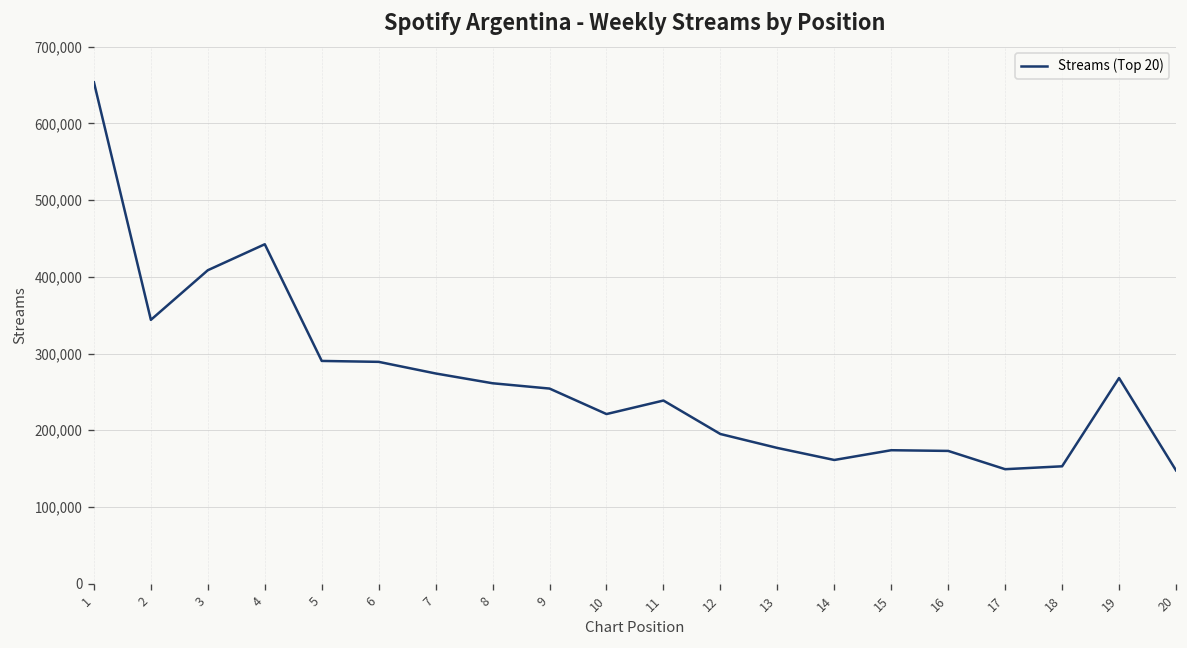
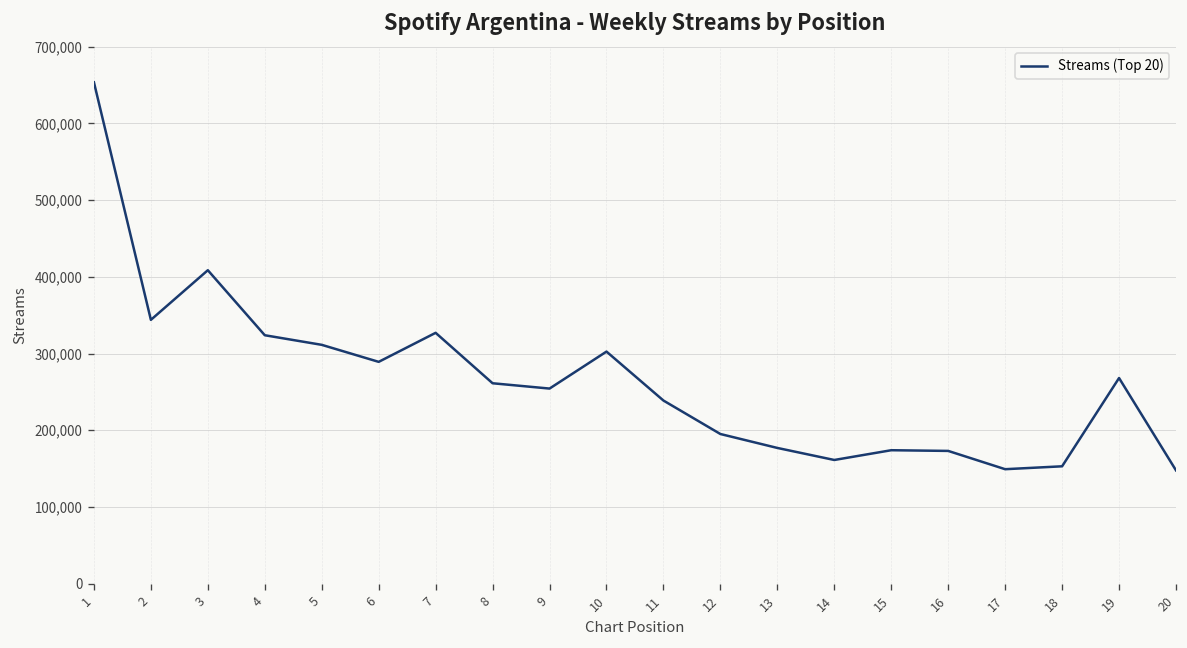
4: 440,000 -> 320,000
5: 290,000 -> 310,000
7: 270,000 -> 330,000
10: 220,000 -> 300,000
